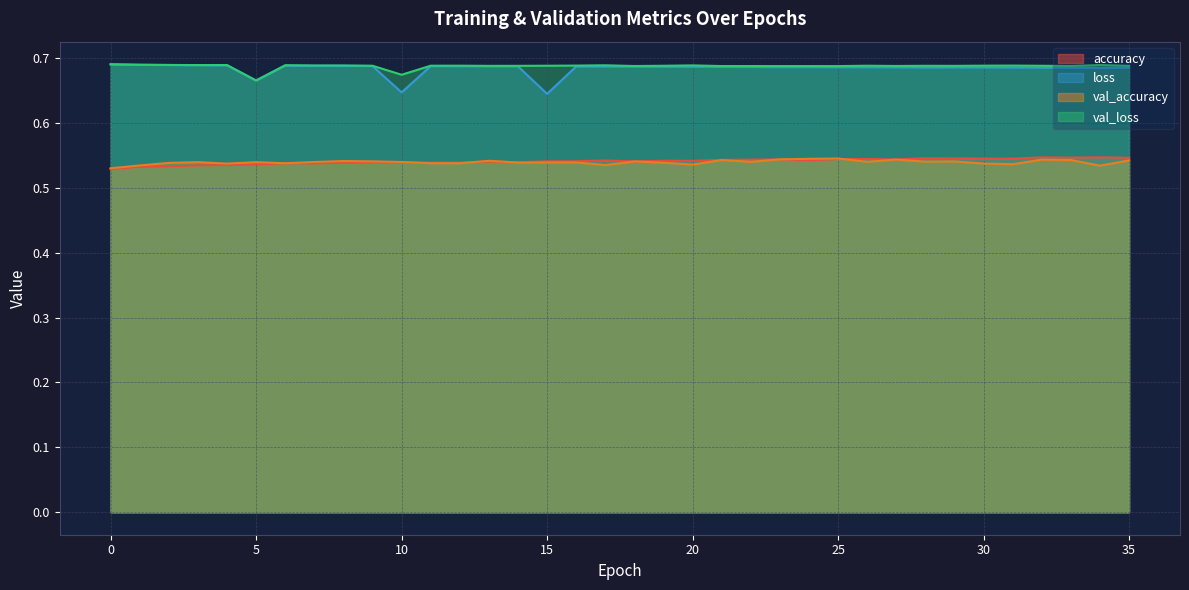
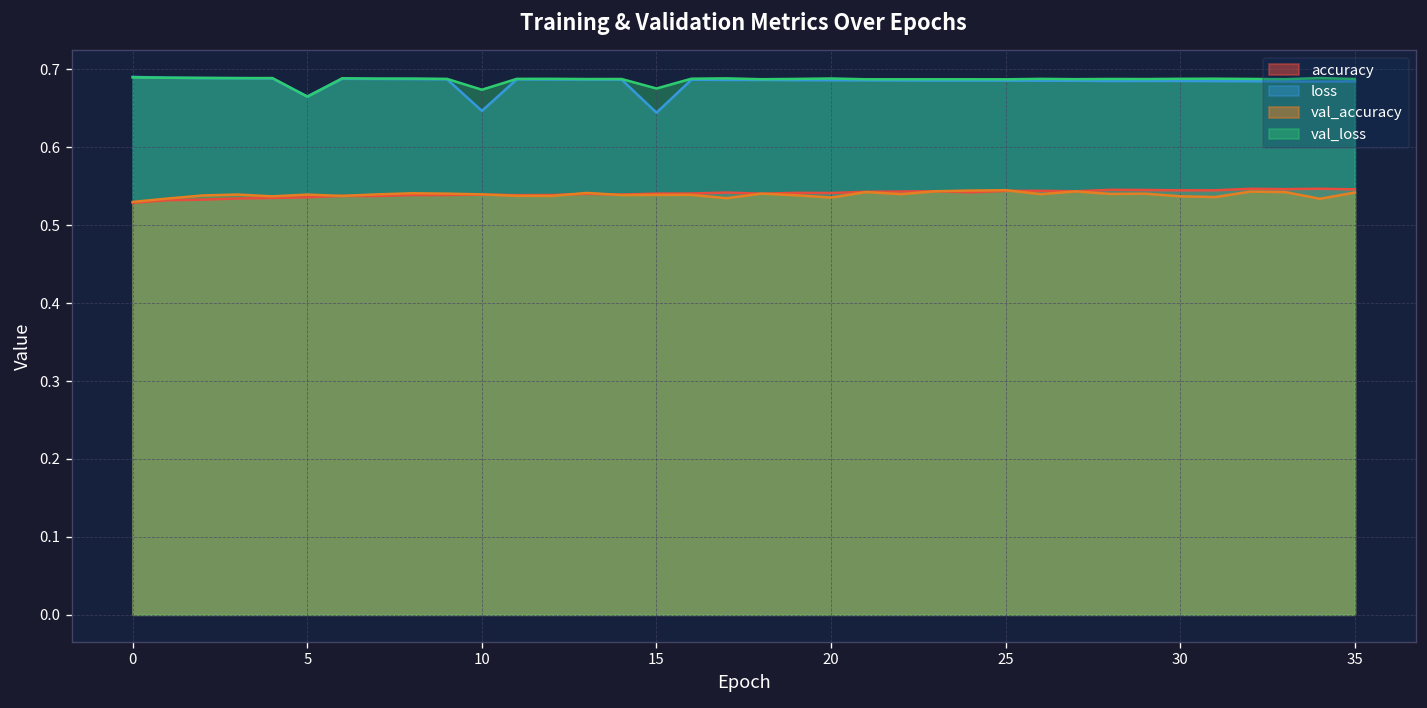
val_loss, 15: 0.69 -> 0.68
